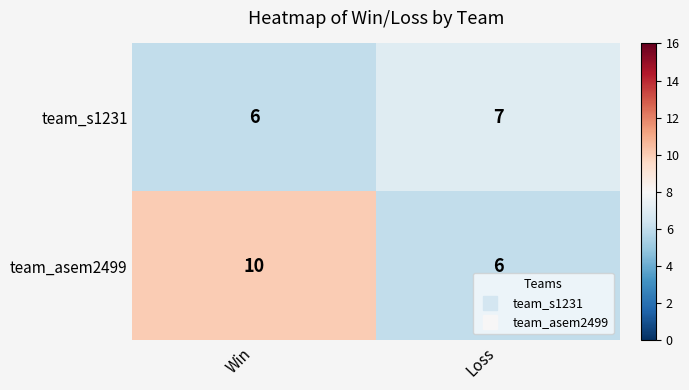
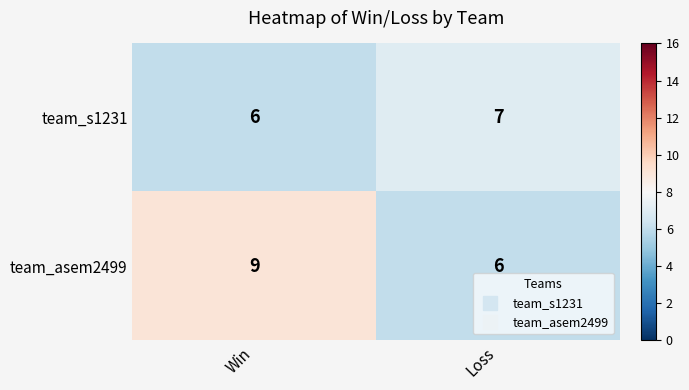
team_asem2499, Win: 10 -> 9
